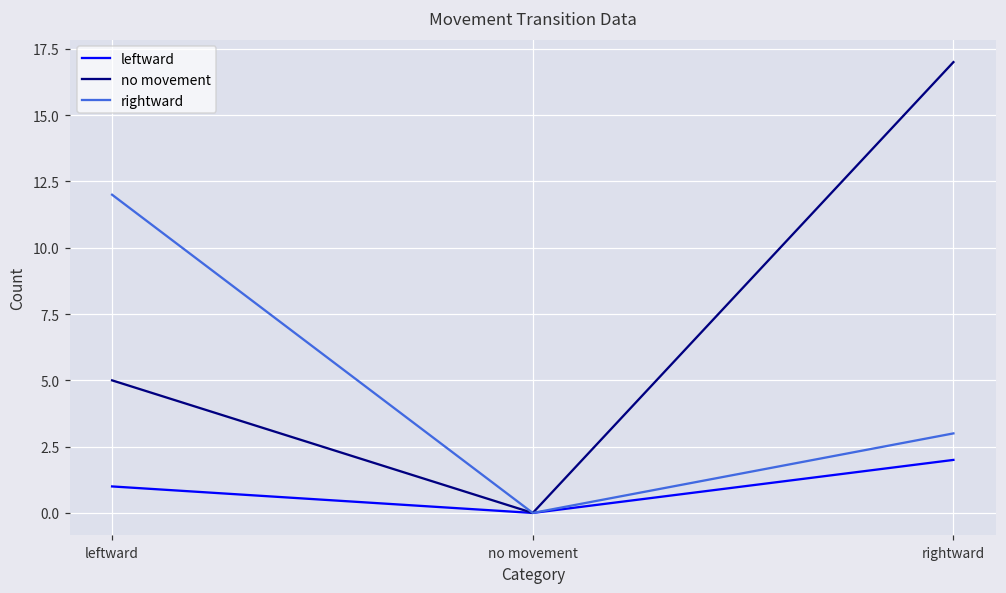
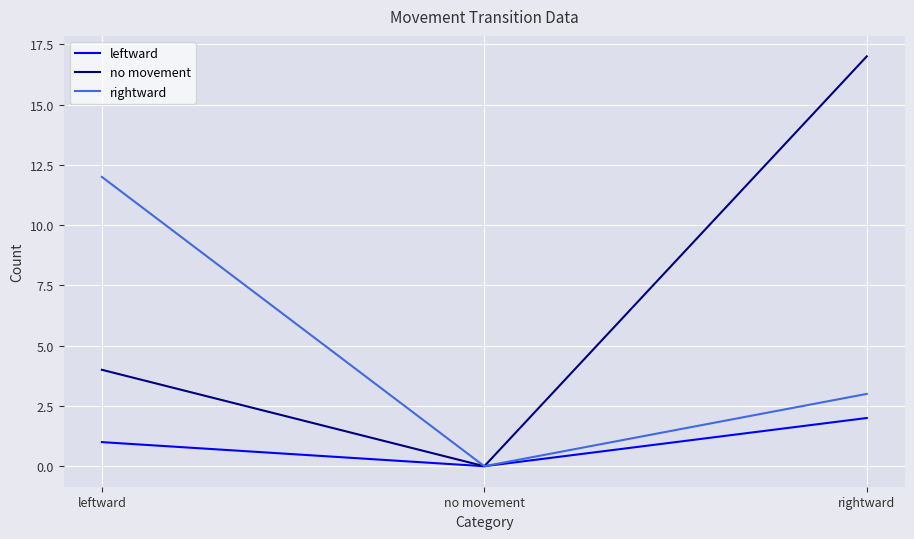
no movement, leftward: 5 -> 4
